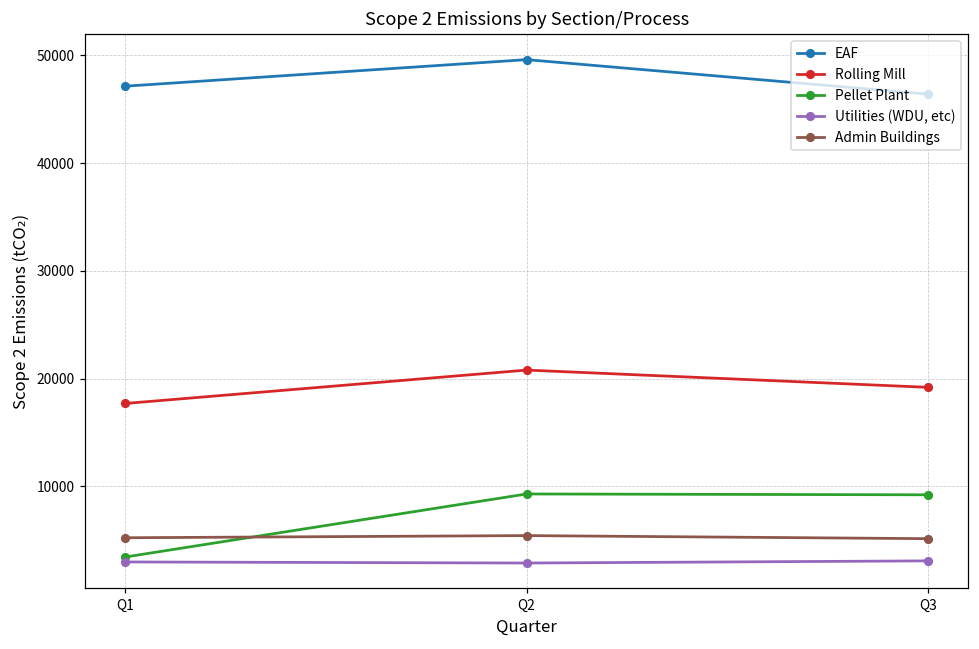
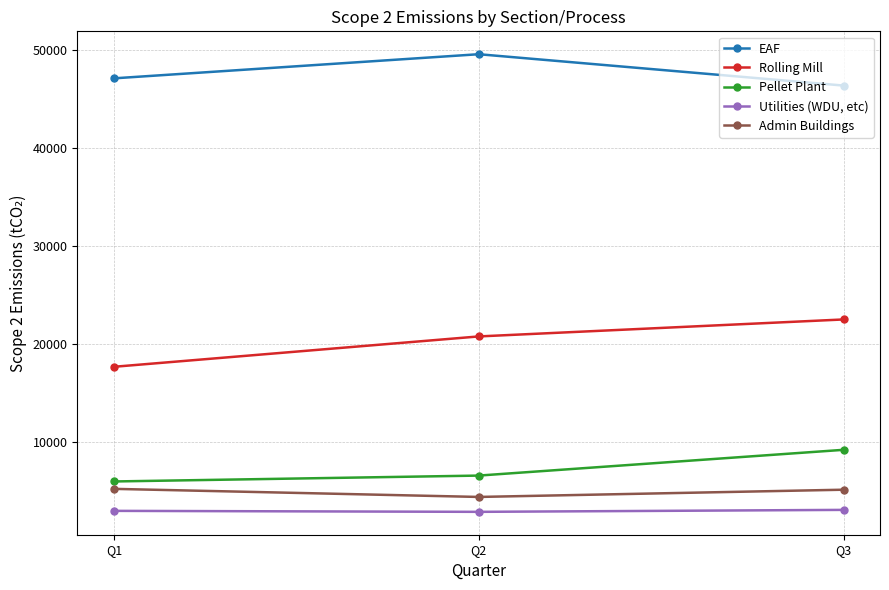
Pellet Plant, Q1: 3000 -> 6000
Pellet Plant, Q2: 9000 -> 7000
Admin Buildings, Q2: 5000 -> 4000
Rolling Mill, Q3: 19000 -> 23000
